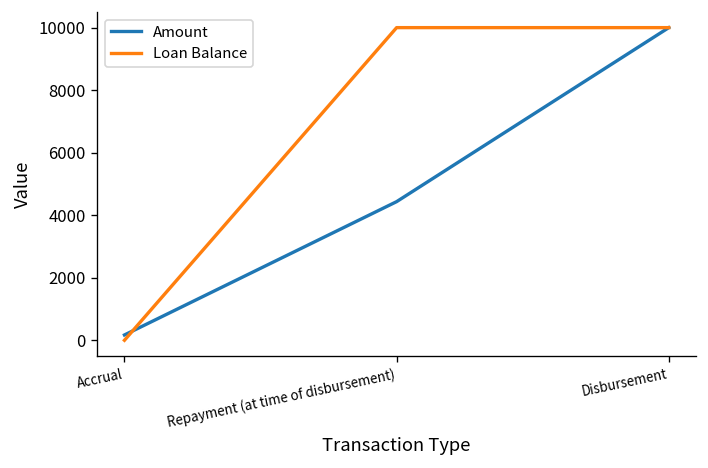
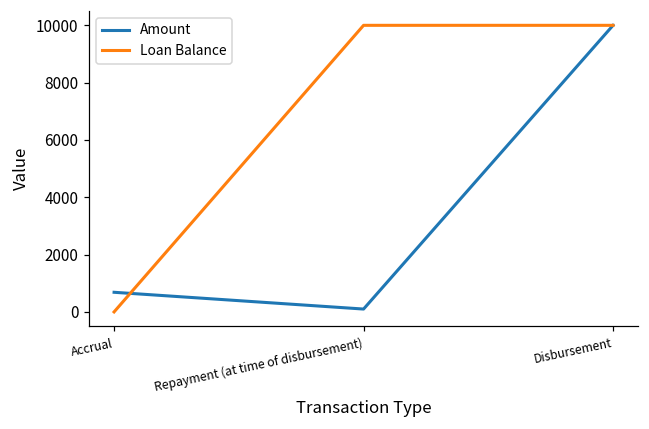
Amount, Accrual: 200 -> 700
Amount, Repayment (at time of disbursement): 4400 -> 100
